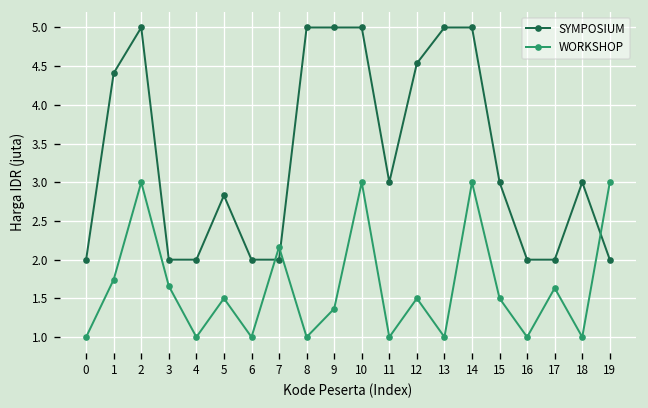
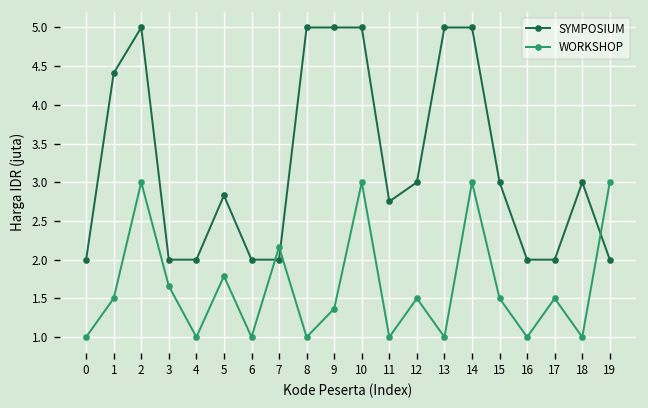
WORKSHOP, 1: 1.7 -> 1.5
WORKSHOP, 5: 1.5 -> 1.8
SYMPOSIUM, 11: 3.0 -> 2.8
SYMPOSIUM, 12: 4.5 -> 3.0
WORKSHOP, 17: 1.6 -> 1.5
